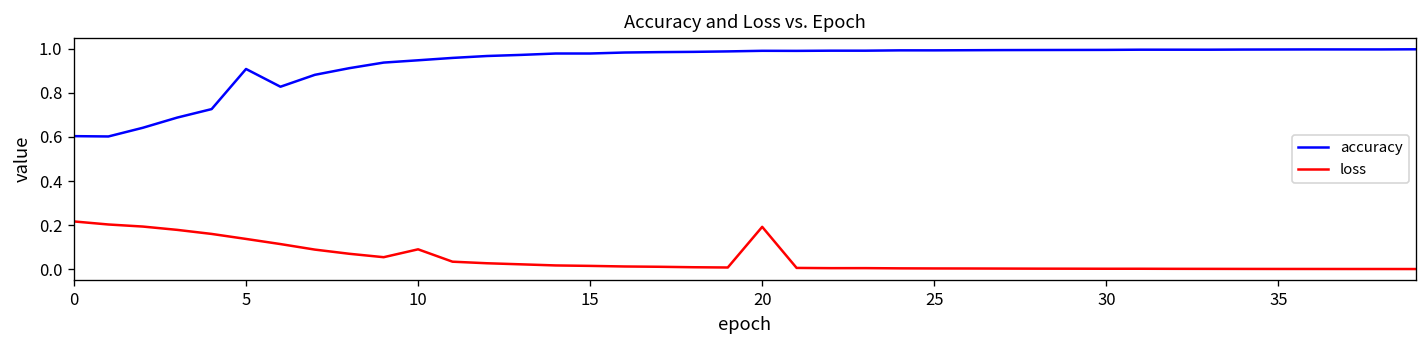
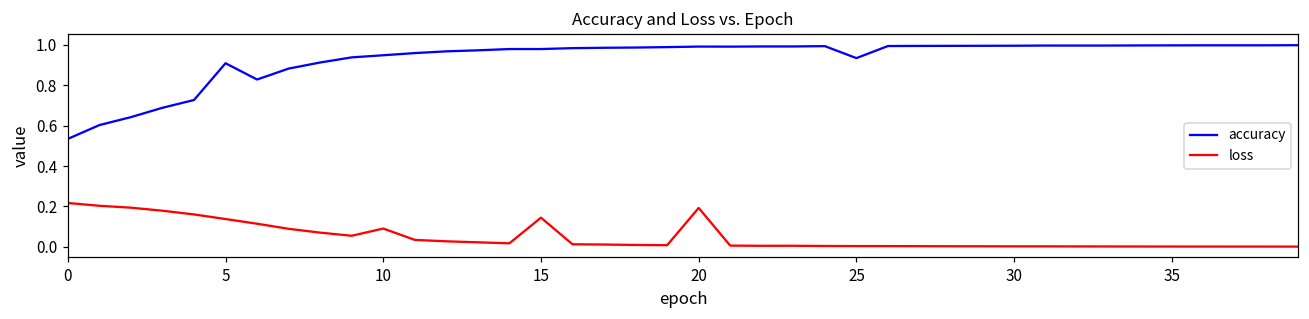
accuracy, 0: 0.60 -> 0.53
loss, 15: 0.02 -> 0.14
accuracy, 25: 0.99 -> 0.93
